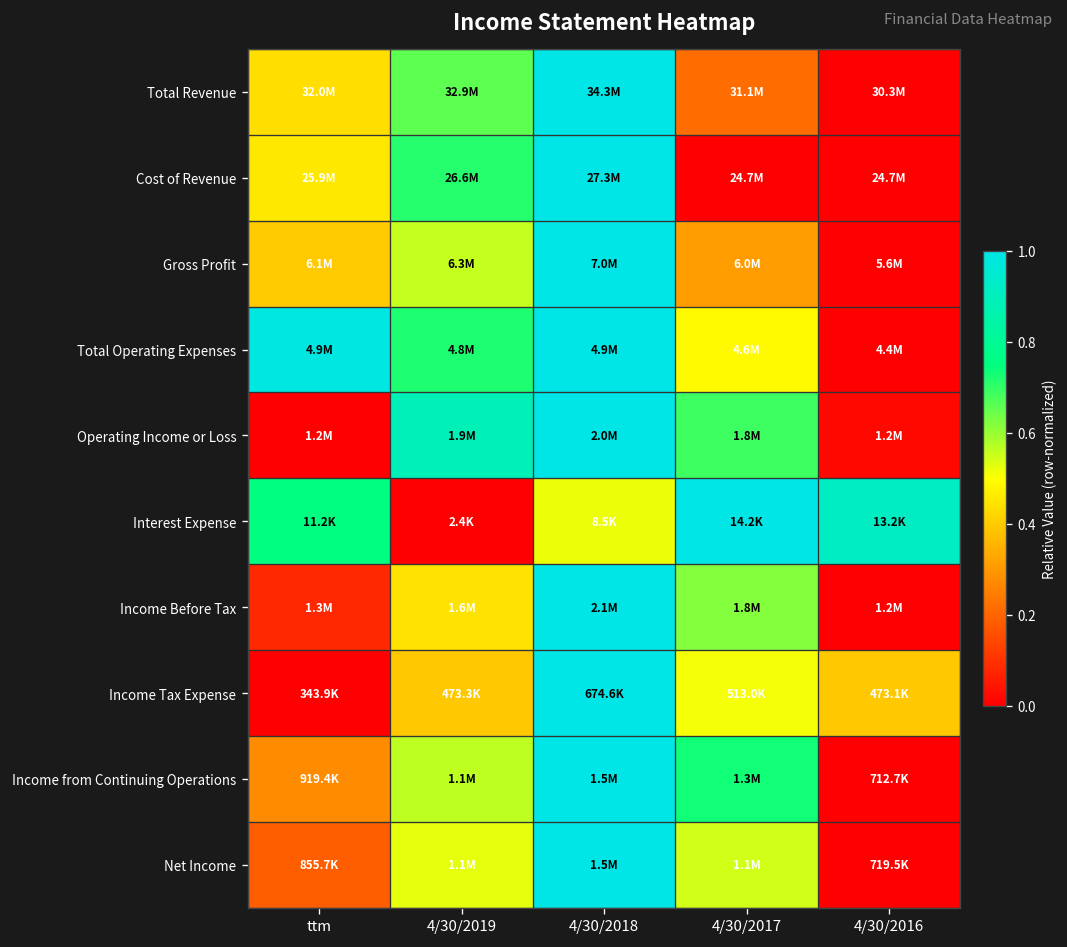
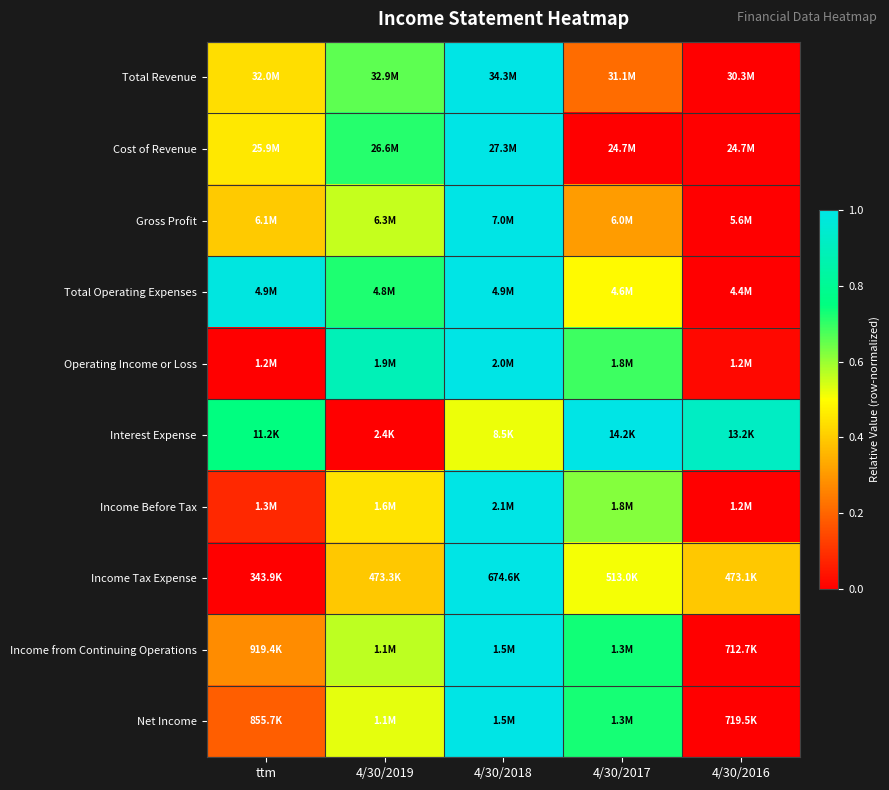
Net Income, 4/30/2017: 1.1M -> 1.3M
